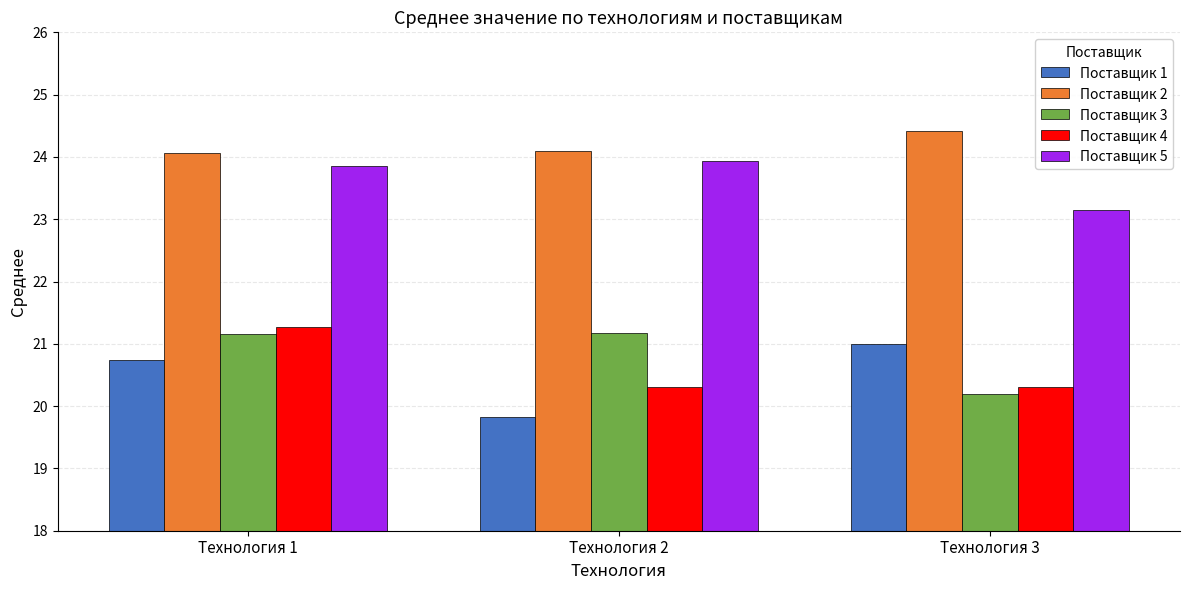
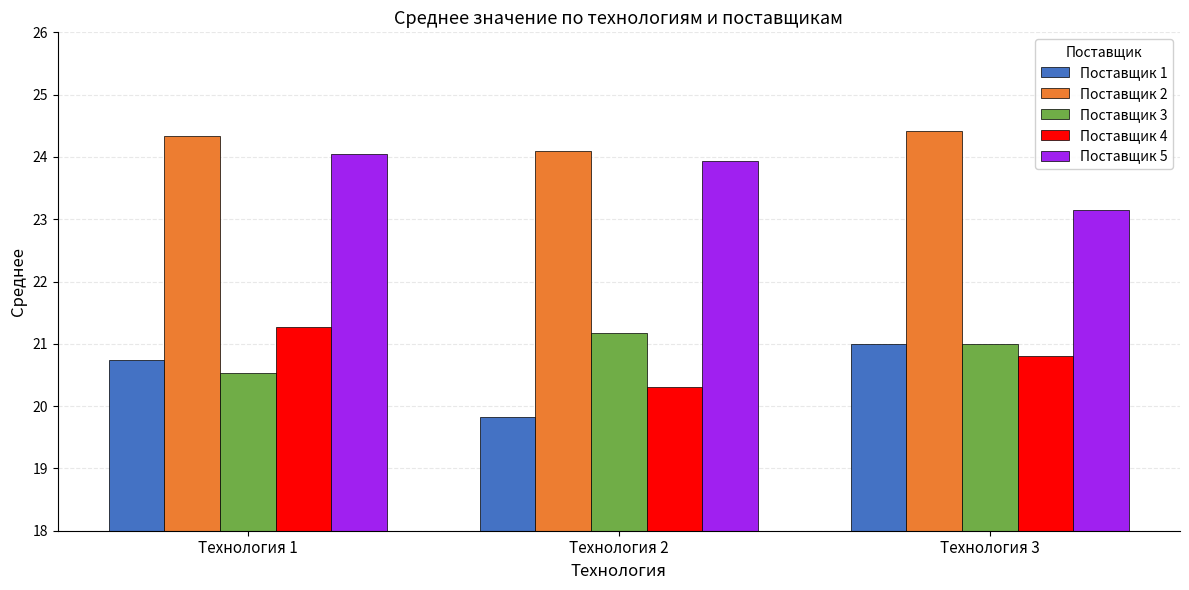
Поставщик 2, Технология 1: 24.1 -> 24.3
Поставщик 3, Технология 1: 21.2 -> 20.5
Поставщик 5, Технология 1: 23.8 -> 24.0
Поставщик 3, Технология 3: 20.2 -> 21.0
Поставщик 4, Технология 3: 20.3 -> 20.8
